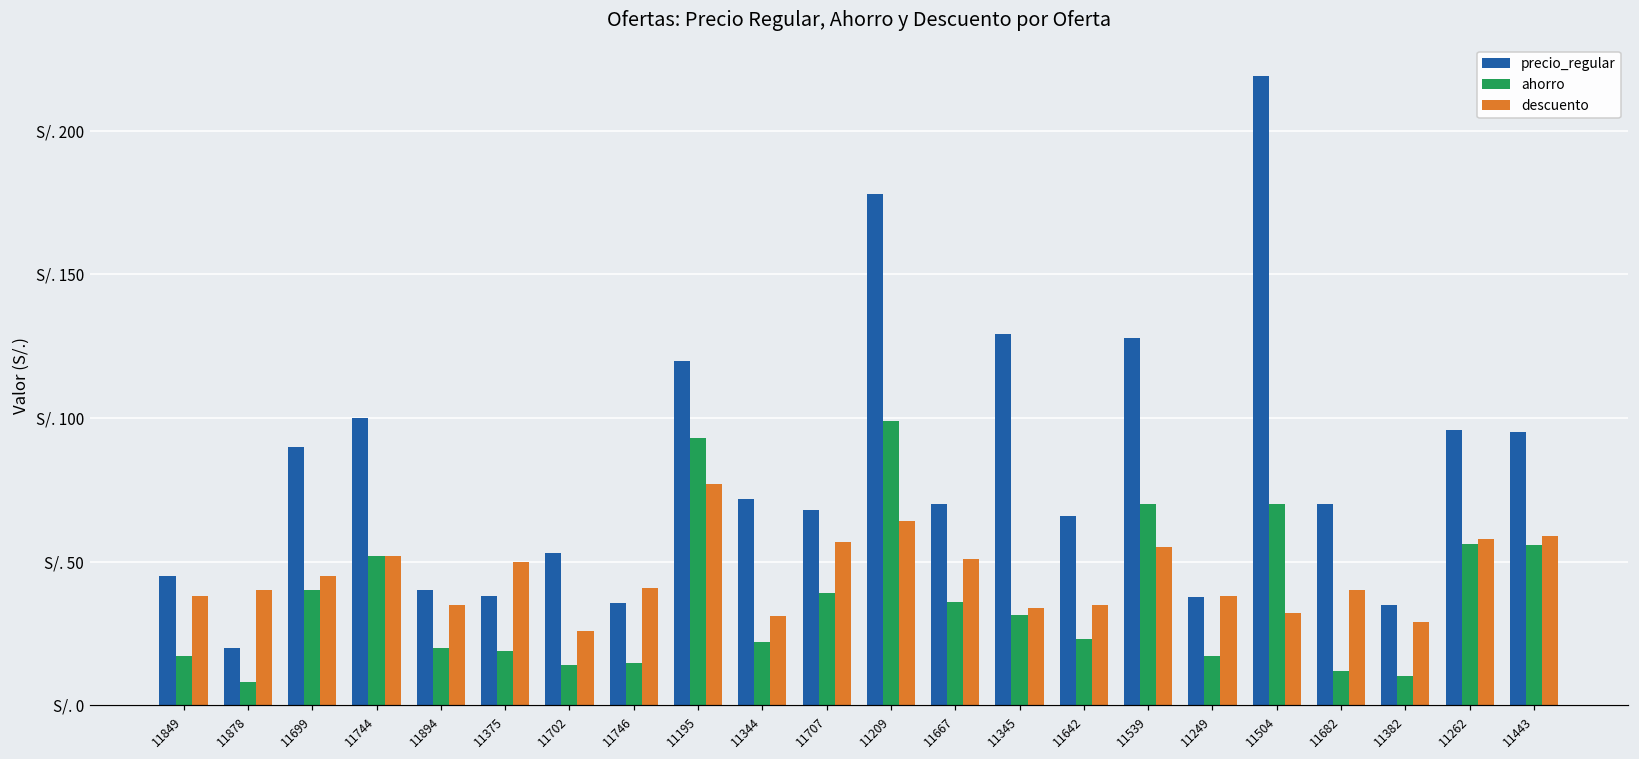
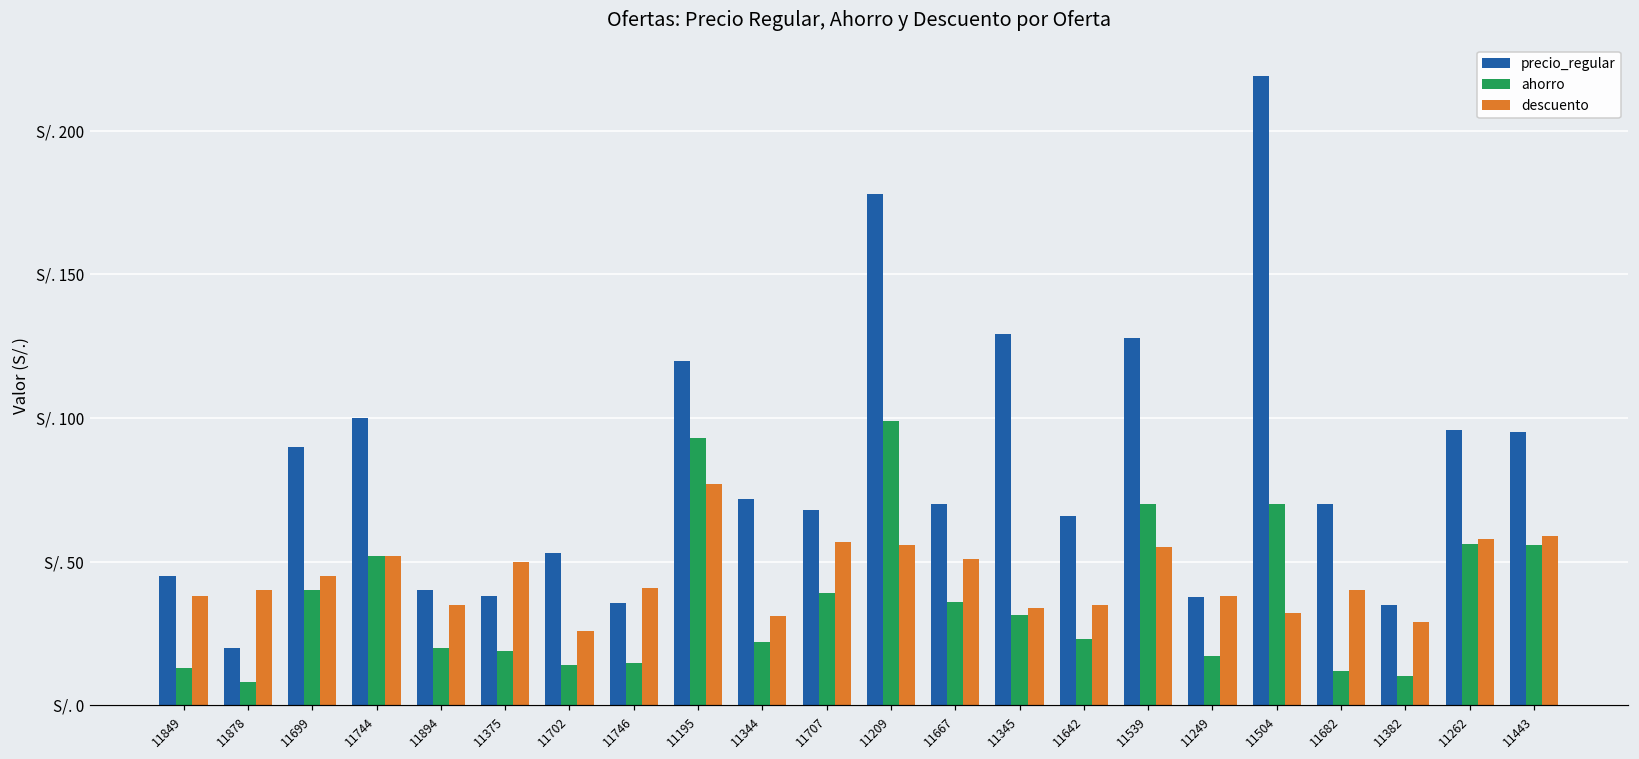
ahorro, 11849: S/. 17 -> S/. 13
descuento, 11209: S/. 64 -> S/. 56
